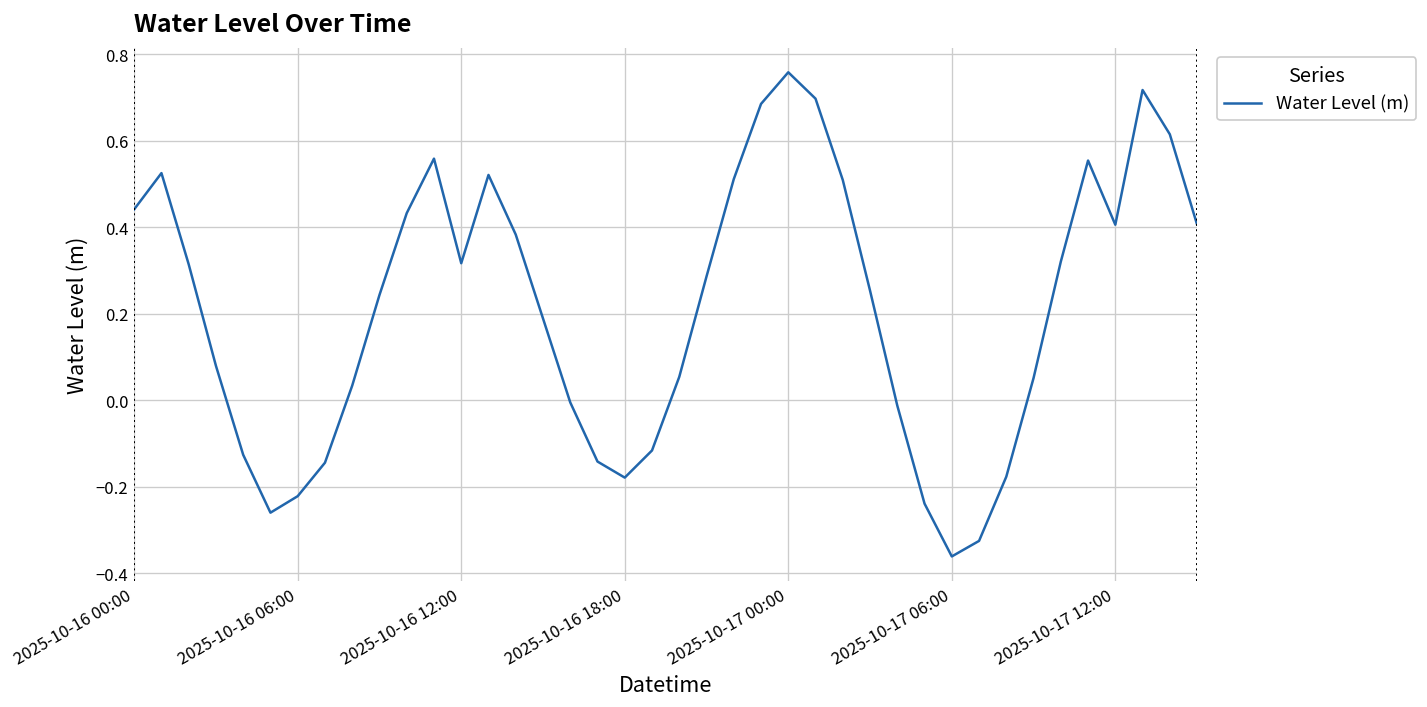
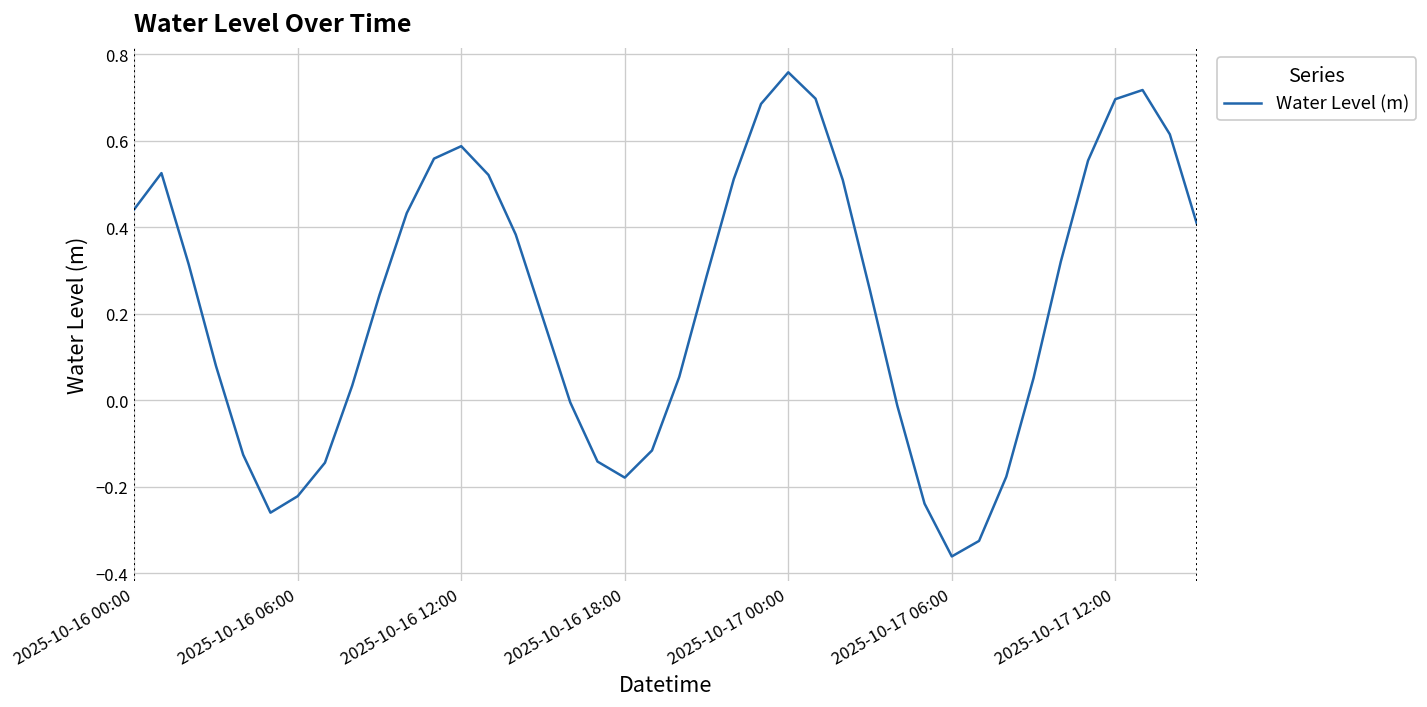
2025-10-16 12:00: 0.32 -> 0.59
2025-10-17 12:00: 0.41 -> 0.70
